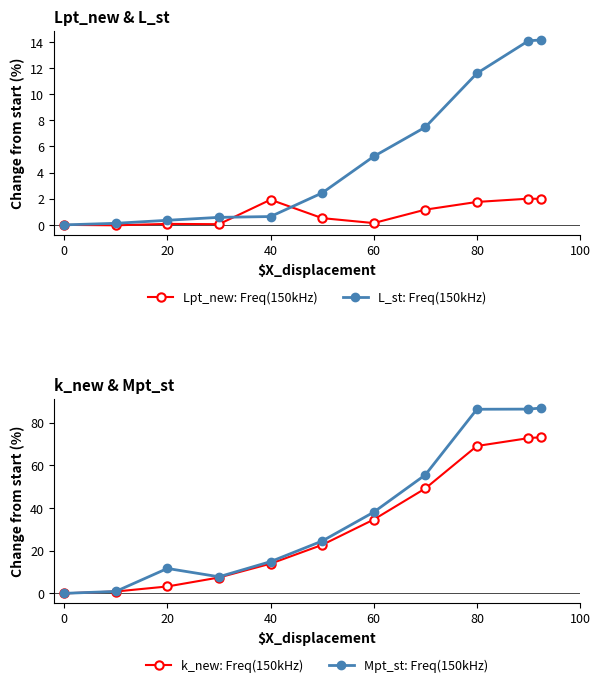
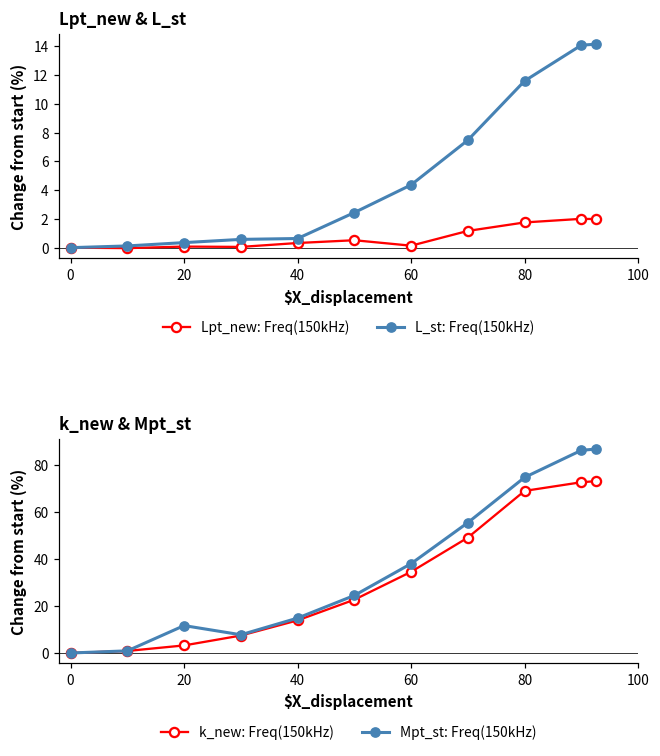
Lpt_new & L_st, Lpt_new: Freq(150kHz), 40: 1.9 -> 0.3
Lpt_new & L_st, L_st: Freq(150kHz), 60: 5.2 -> 4.4
k_new & Mpt_st, Mpt_st: Freq(150kHz), 80: 86 -> 75
